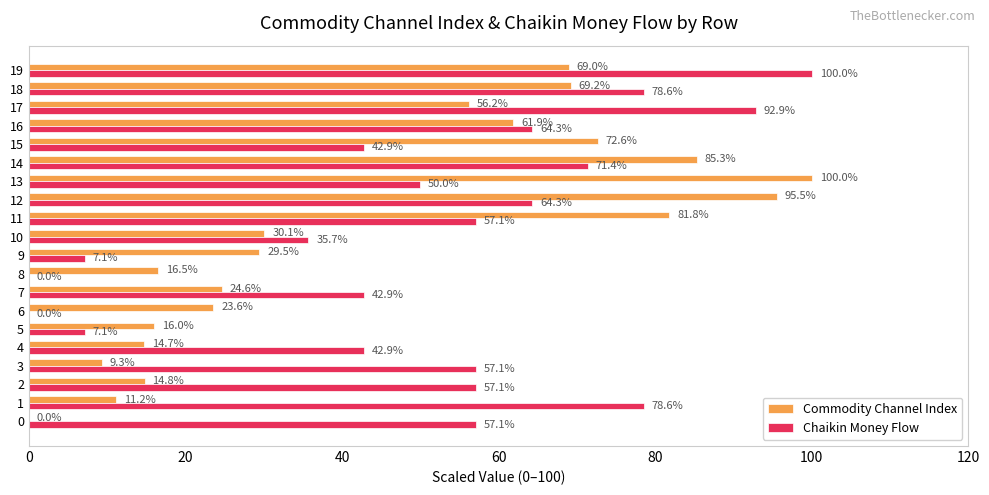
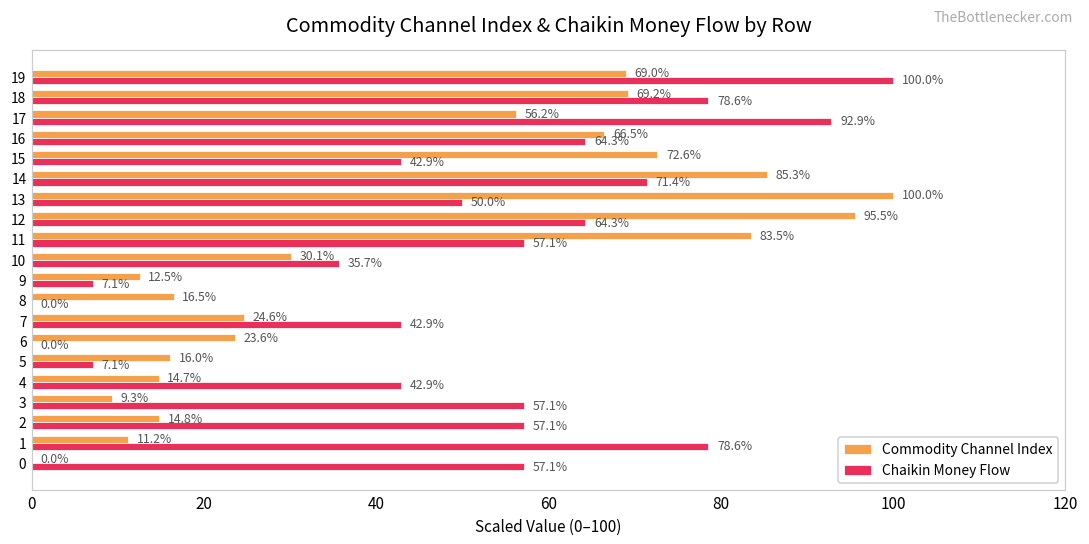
Commodity Channel Index, 16: 61.9% -> 66.5%
Commodity Channel Index, 11: 81.8% -> 83.5%
Commodity Channel Index, 9: 29.5% -> 12.5%
